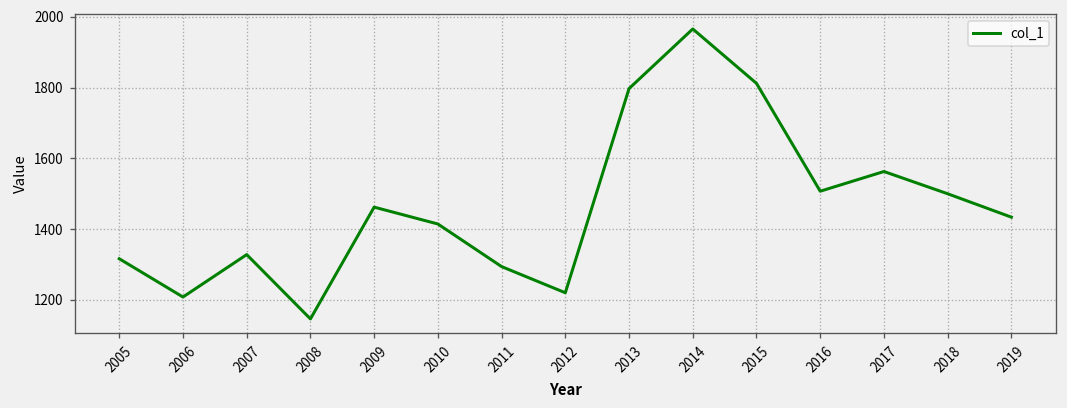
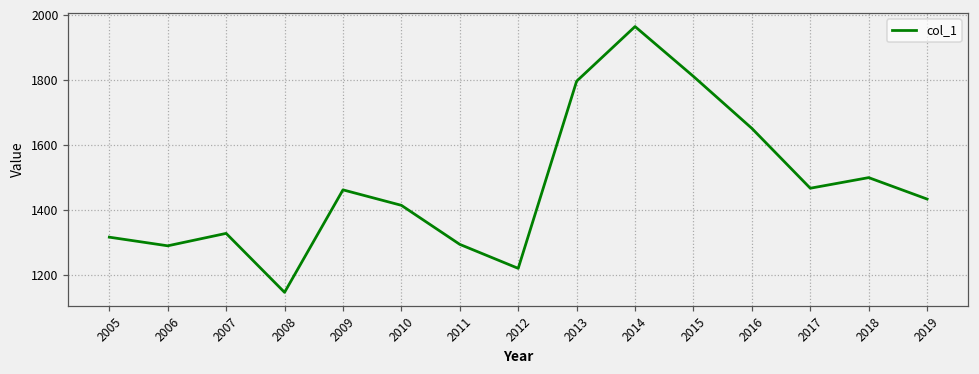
2006: 1210 -> 1290
2016: 1510 -> 1650
2017: 1560 -> 1470
